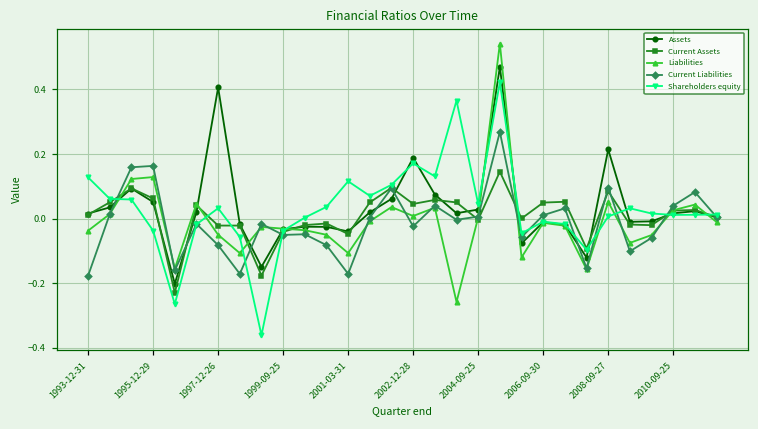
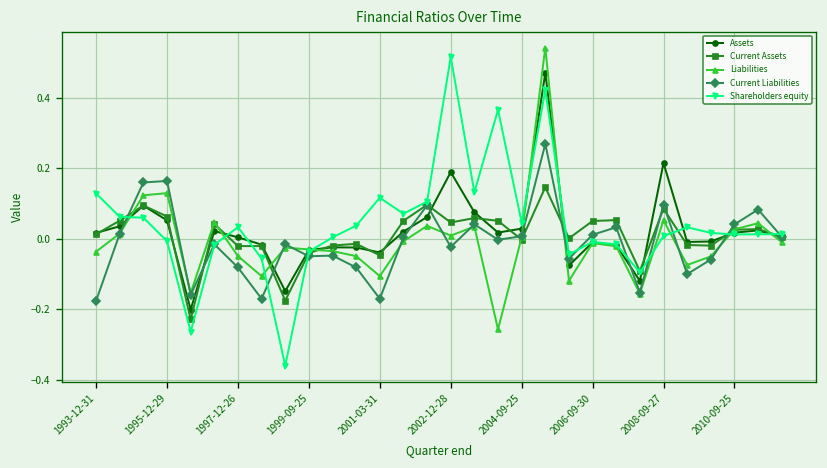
Shareholders equity, 1995-12-29: -0.04 -> -0.01
Assets, 1997-12-26: 0.41 -> 0.00
Shareholders equity, 2002-12-28: 0.17 -> 0.52
